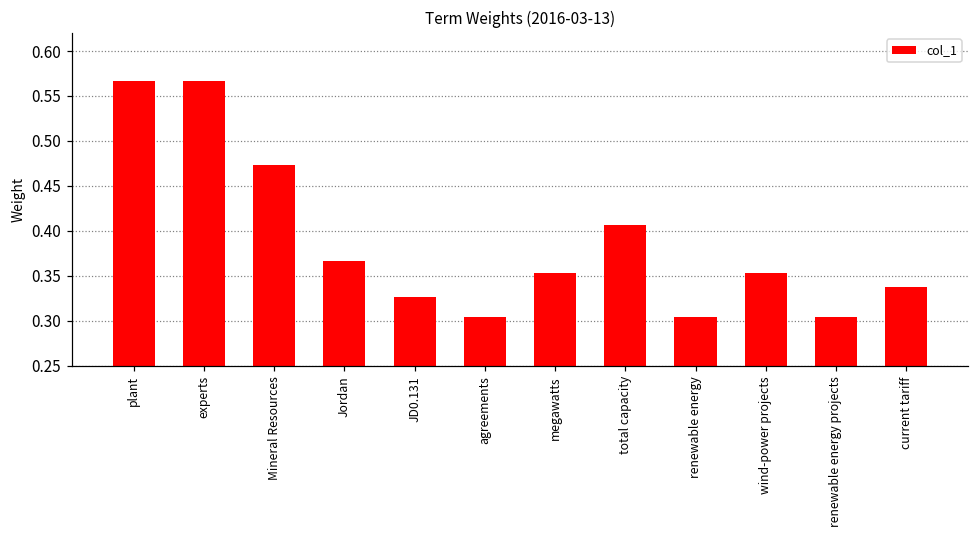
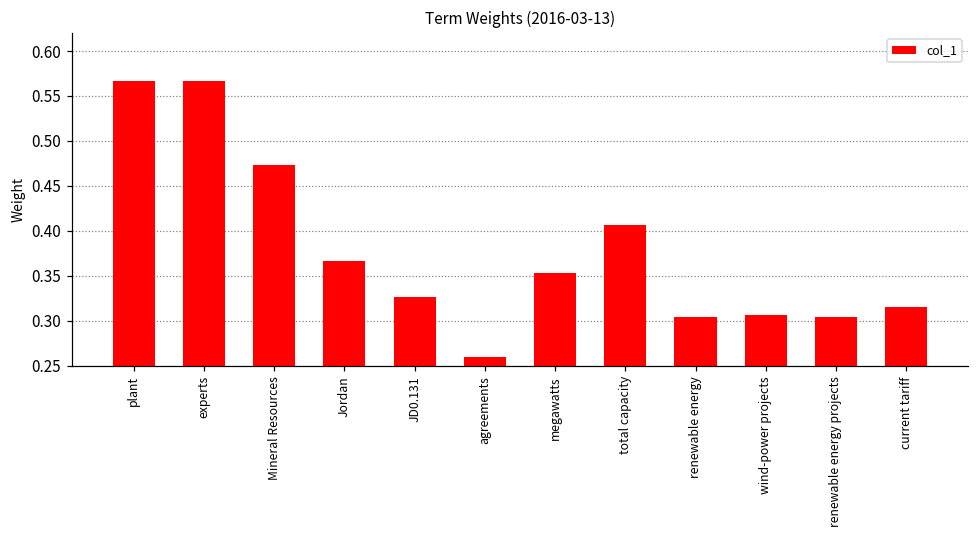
agreements: 0.30 -> 0.26
wind-power projects: 0.35 -> 0.31
current tariff: 0.34 -> 0.32
